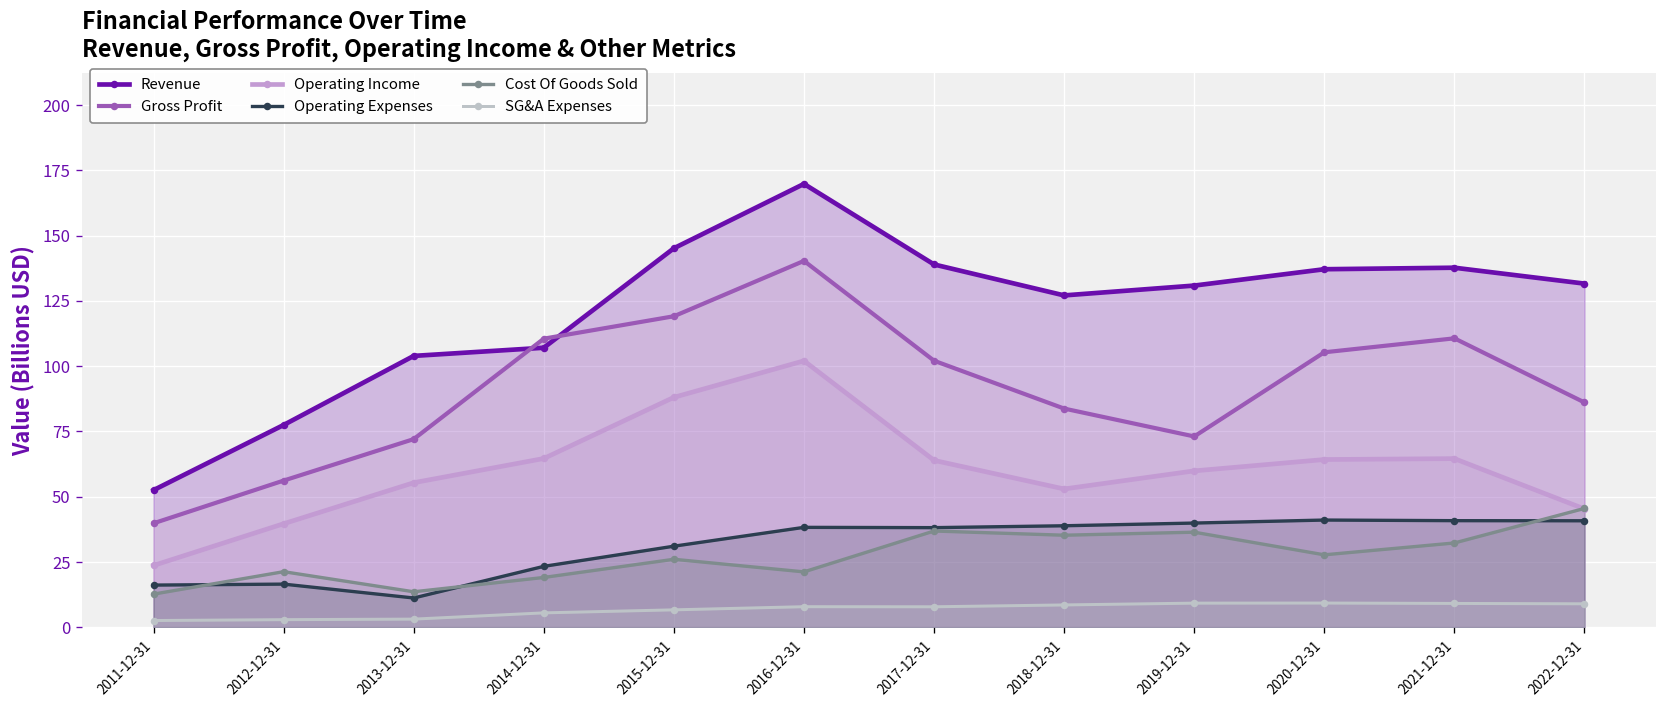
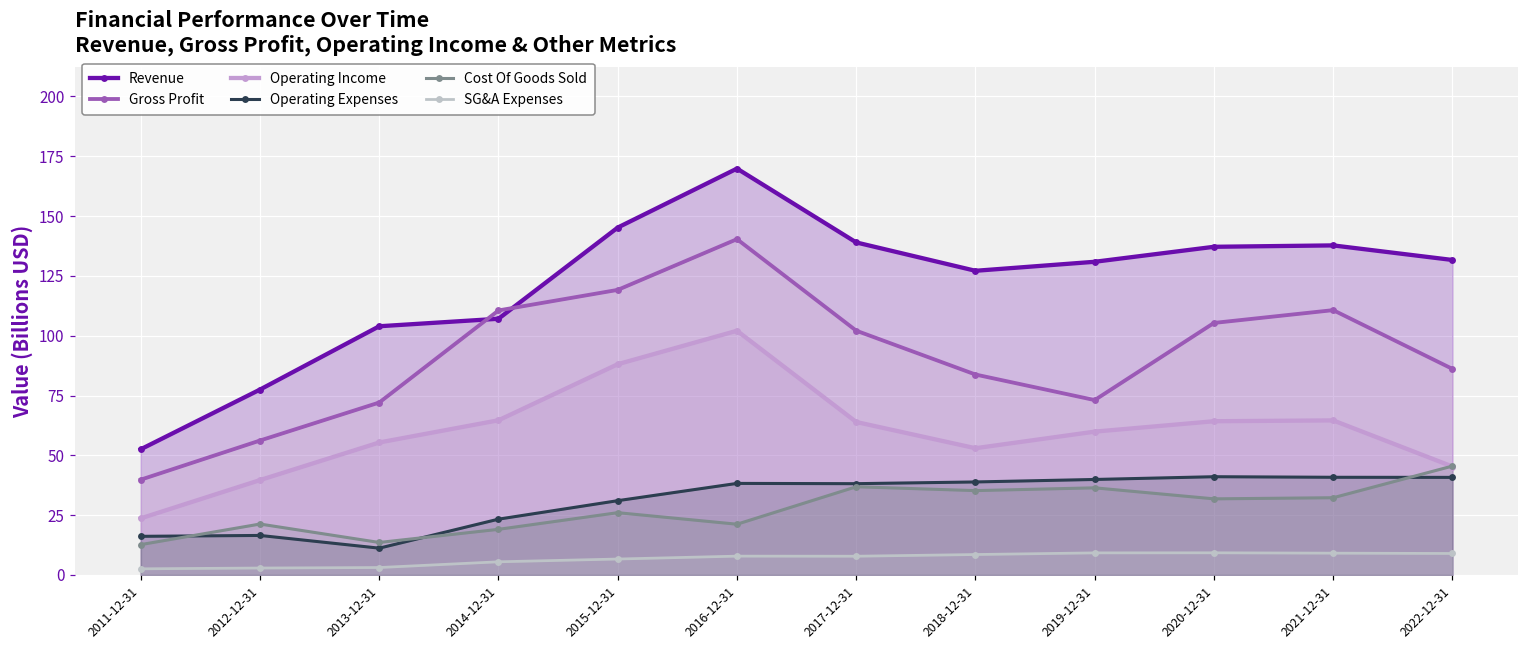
Cost Of Goods Sold, 2020-12-31: 28 -> 32
